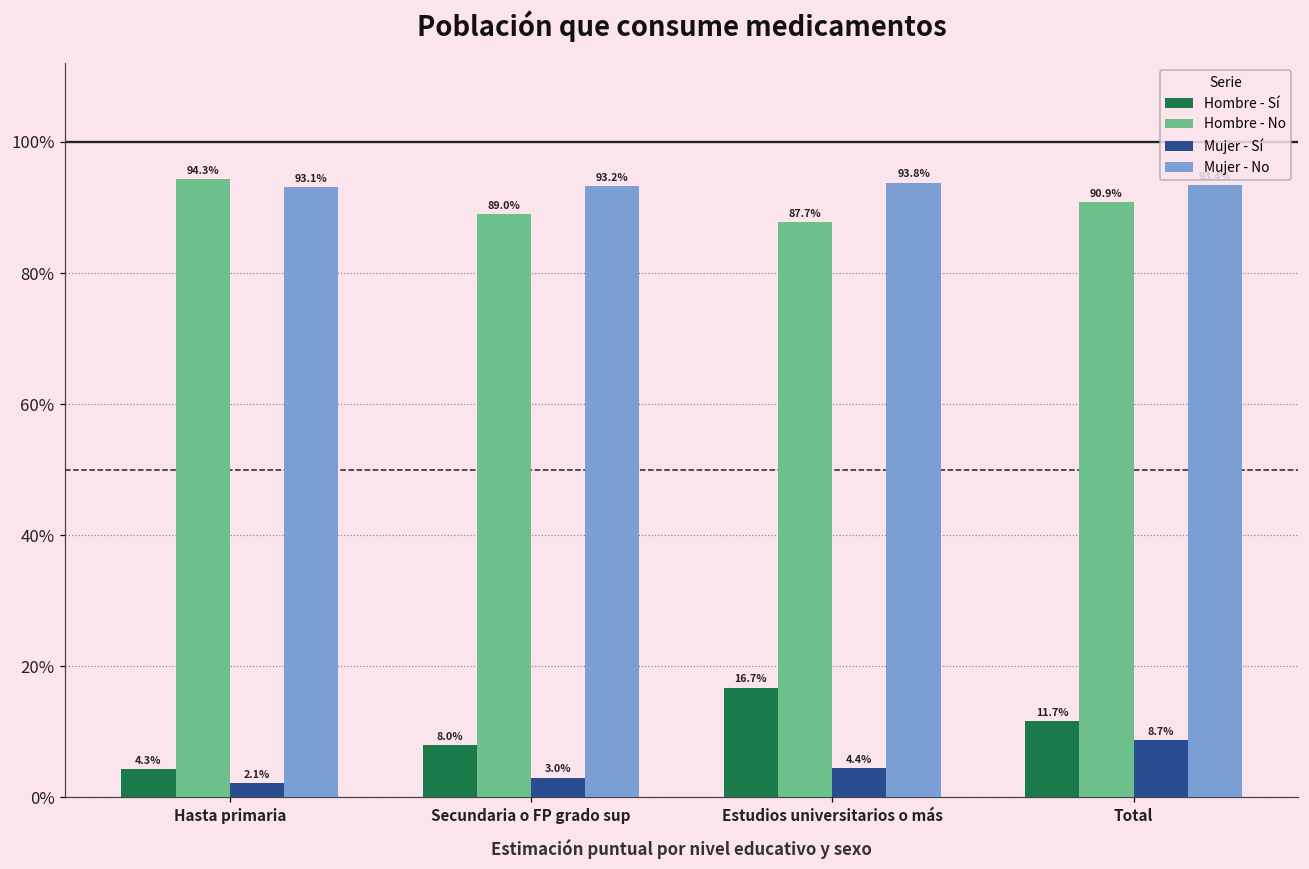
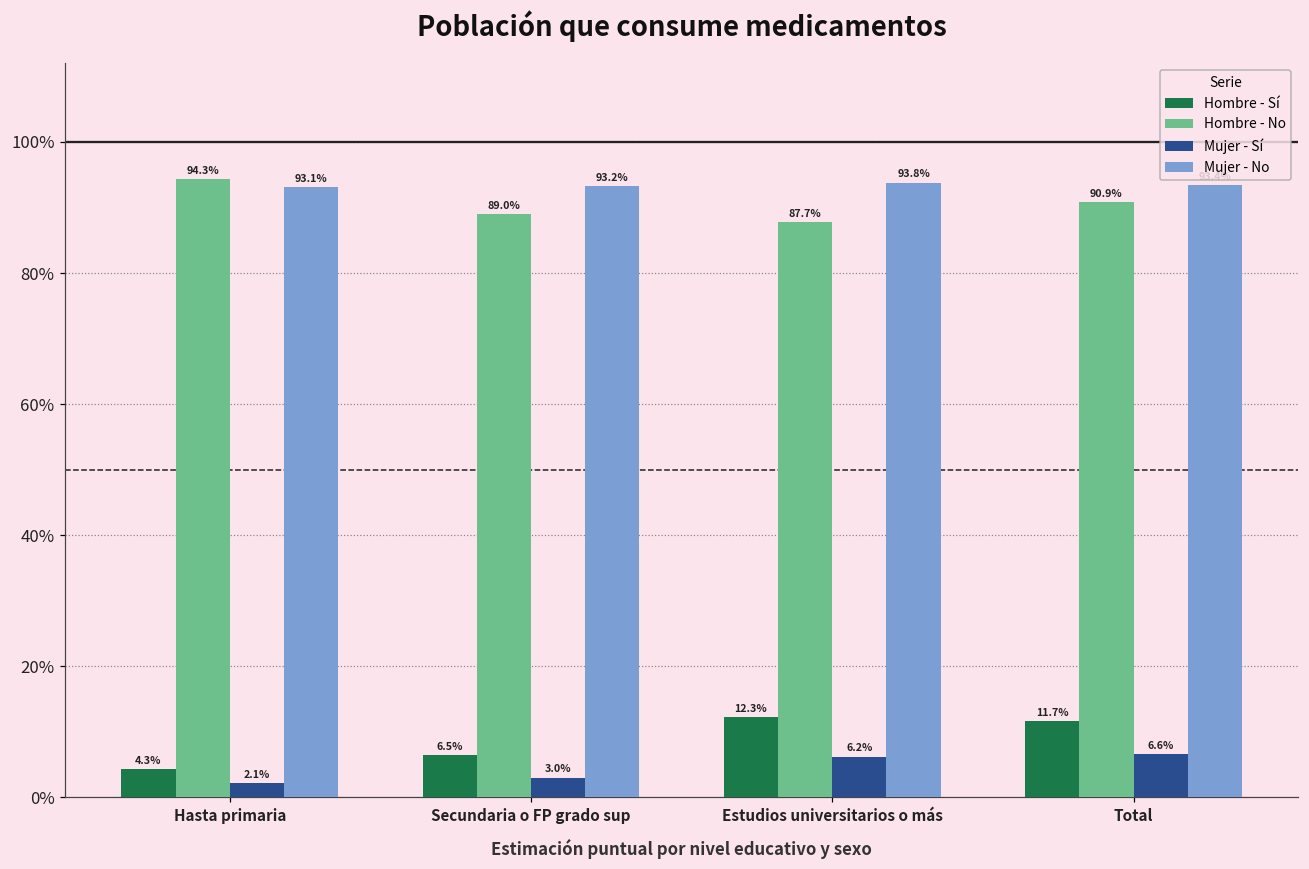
Hombre - Sí, Secundaria o FP grado sup: 8.0% -> 6.5%
Hombre - Sí, Estudios universitarios o más: 16.7% -> 12.3%
Mujer - Sí, Estudios universitarios o más: 4.4% -> 6.2%
Mujer - Sí, Total: 8.7% -> 6.6%
